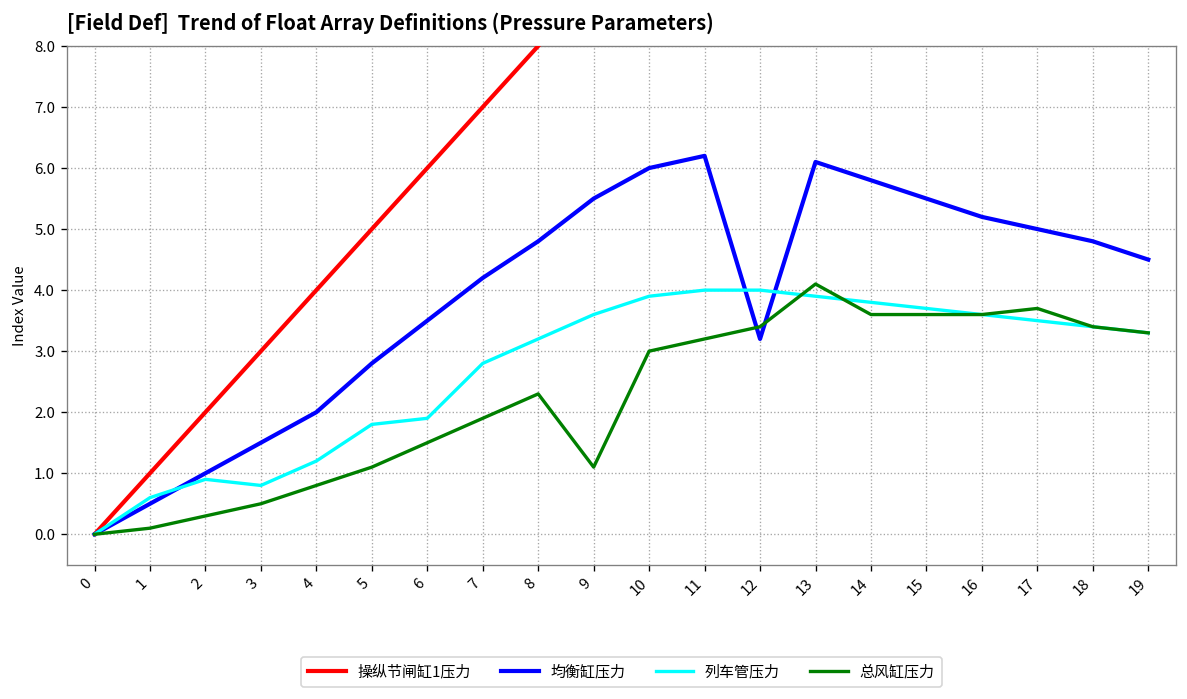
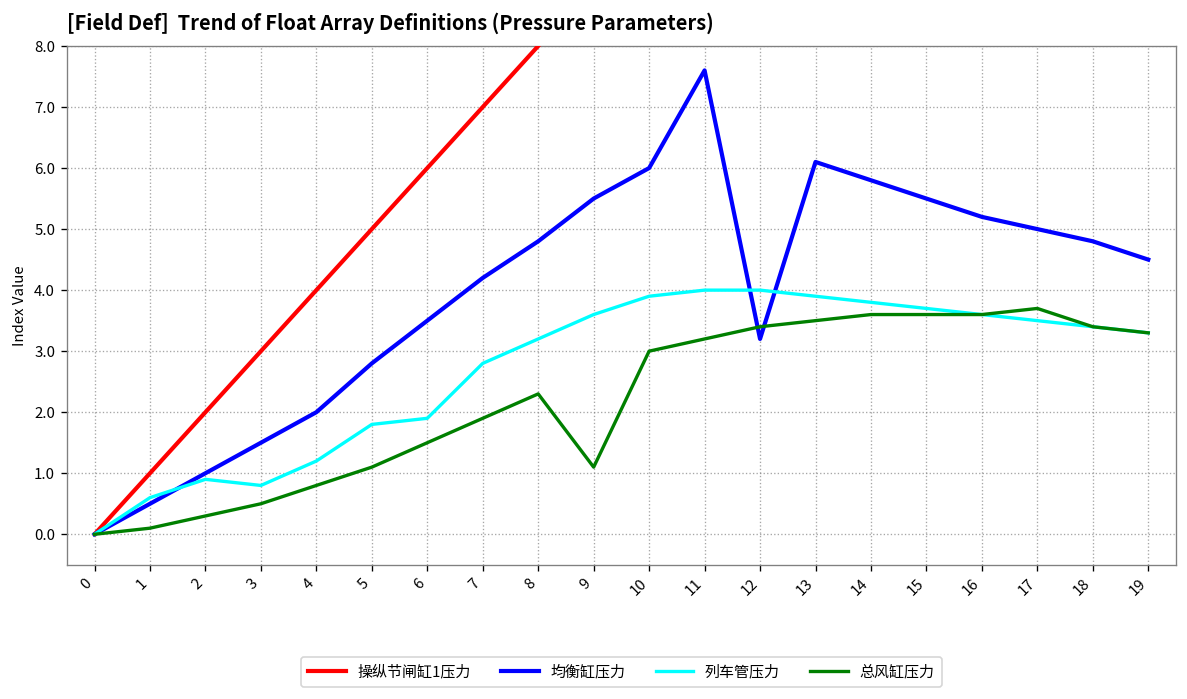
均衡缸压力, 11: 6.2 -> 7.6
总风缸压力, 13: 4.1 -> 3.5
